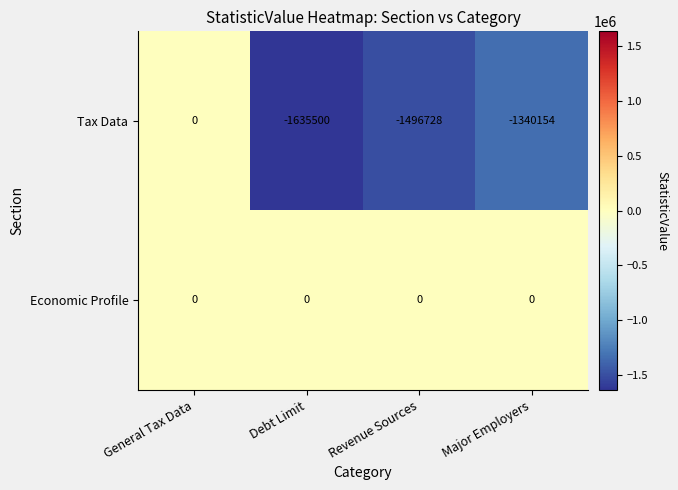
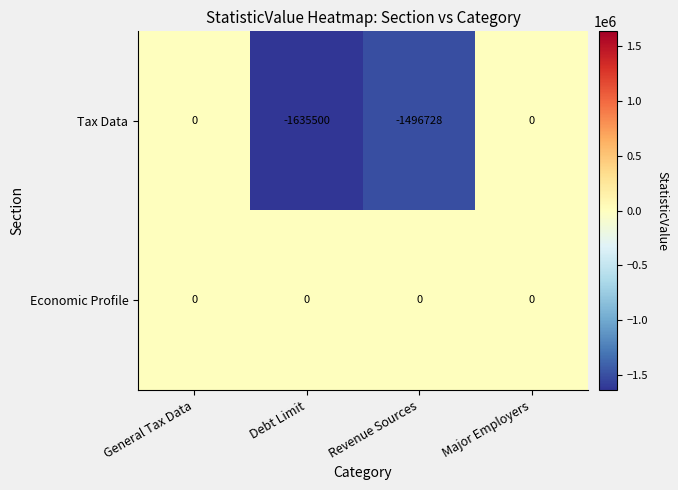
Tax Data, Major Employers: -1340154 -> 0
